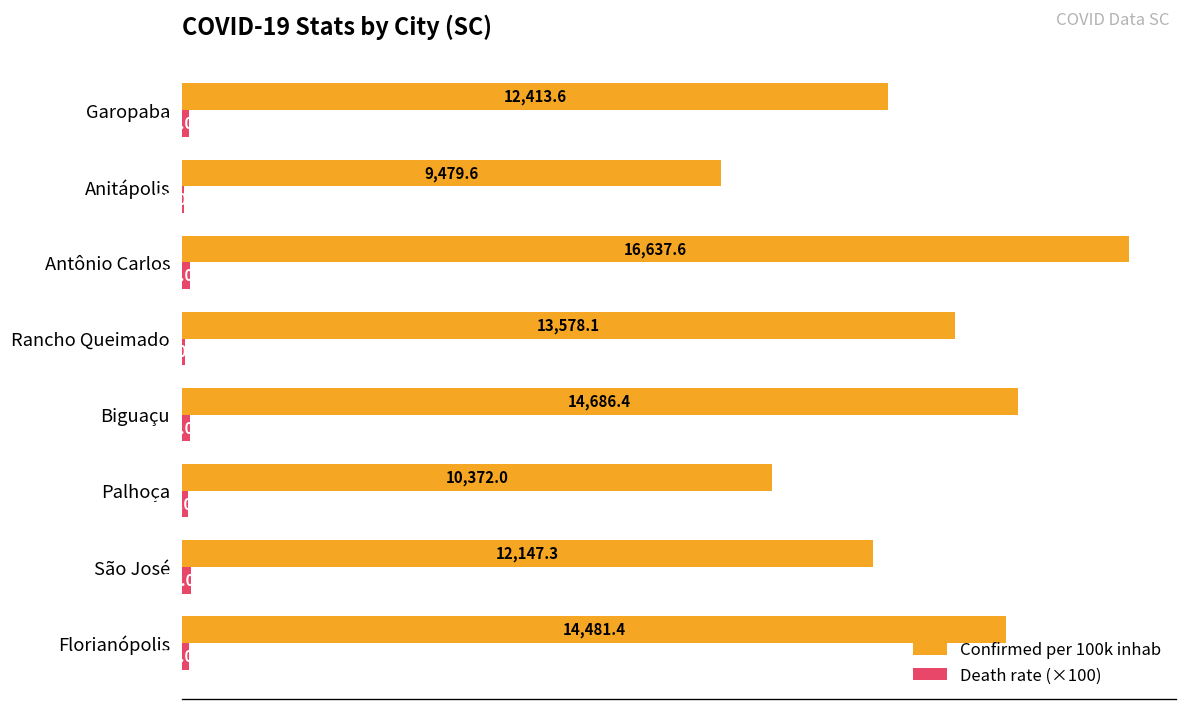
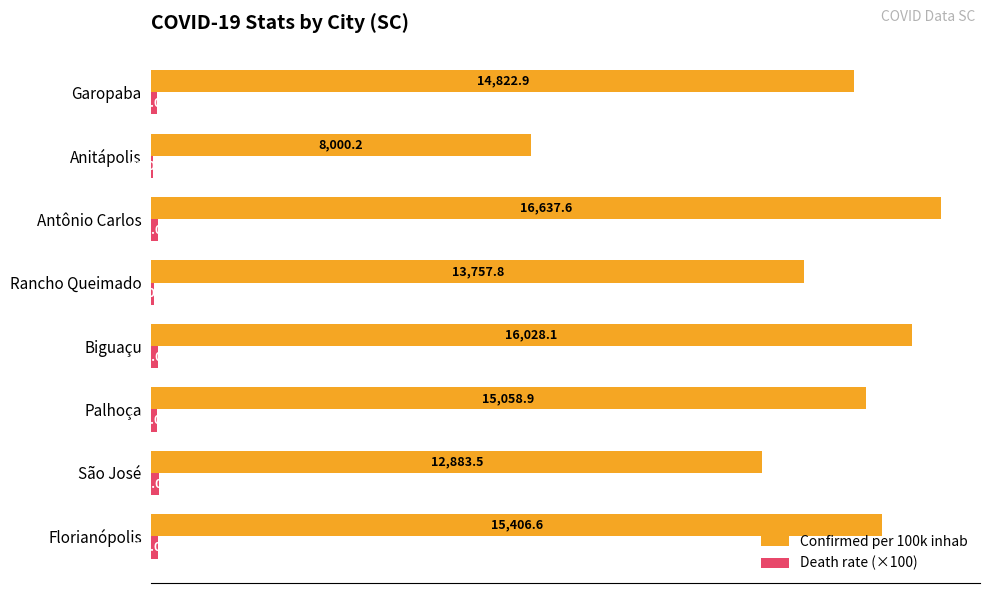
Confirmed per 100k inhab, Garopaba: 12,413.6 -> 14,822.9
Confirmed per 100k inhab, Anitápolis: 9,479.6 -> 8,000.2
Confirmed per 100k inhab, Rancho Queimado: 13,578.1 -> 13,757.8
Confirmed per 100k inhab, Biguaçu: 14,686.4 -> 16,028.1
Confirmed per 100k inhab, Palhoça: 10,372.0 -> 15,058.9
Confirmed per 100k inhab, São José: 12,147.3 -> 12,883.5
Confirmed per 100k inhab, Florianópolis: 14,481.4 -> 15,406.6
